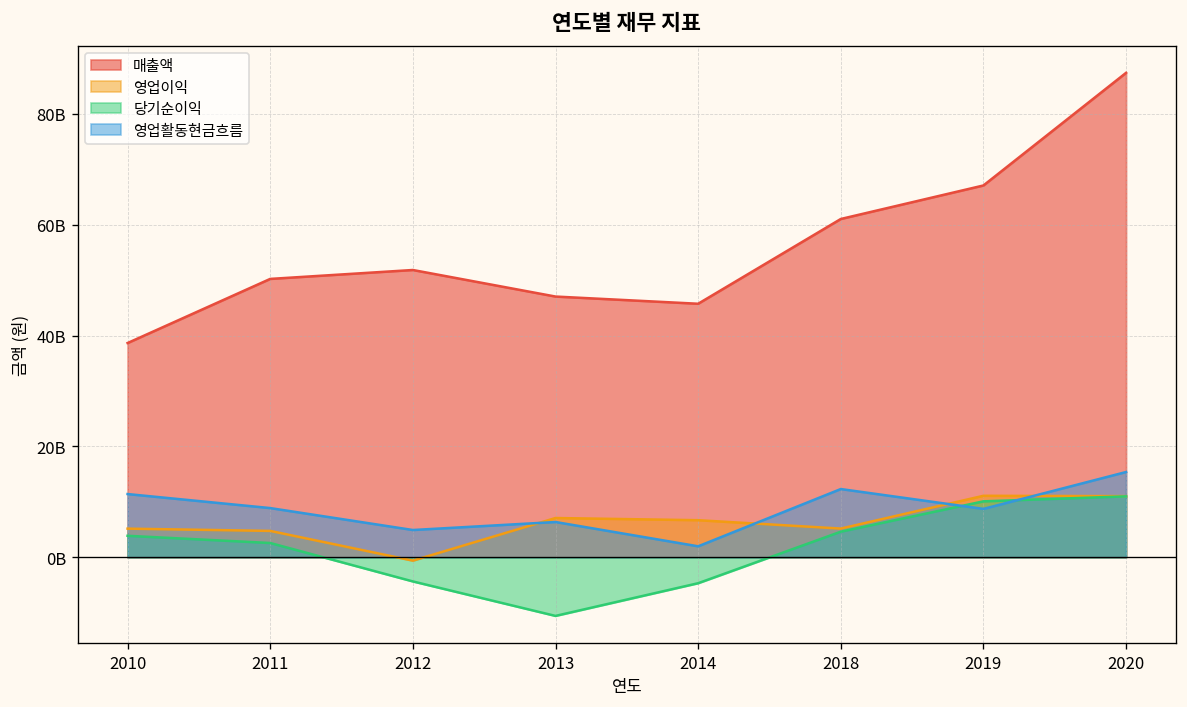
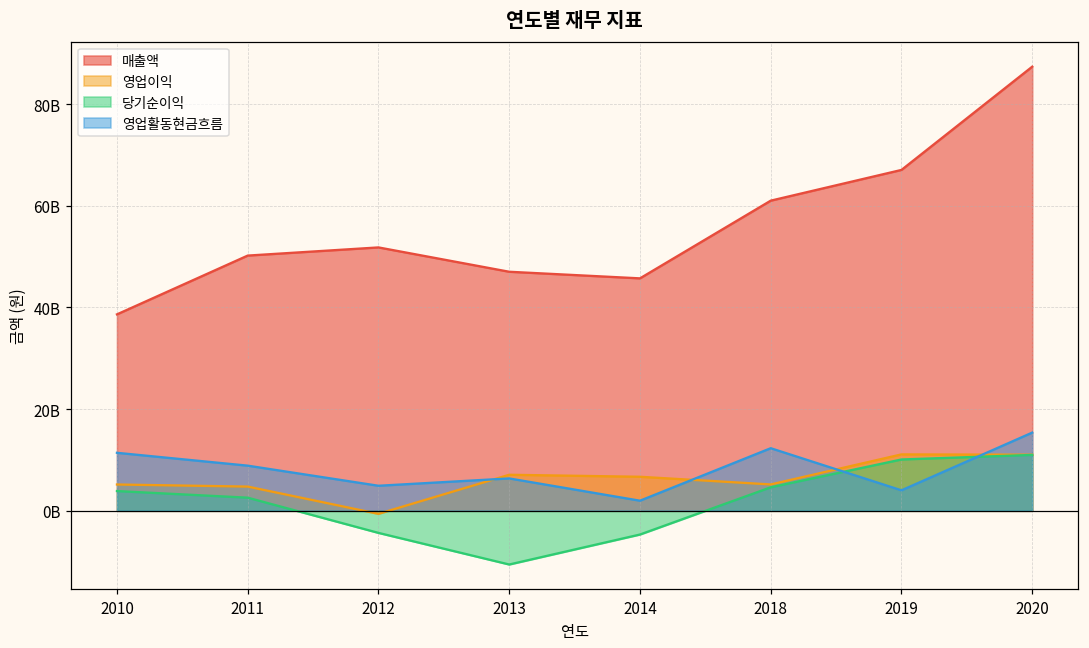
영업활동현금흐름, 2019: 9000000000 -> 4000000000
